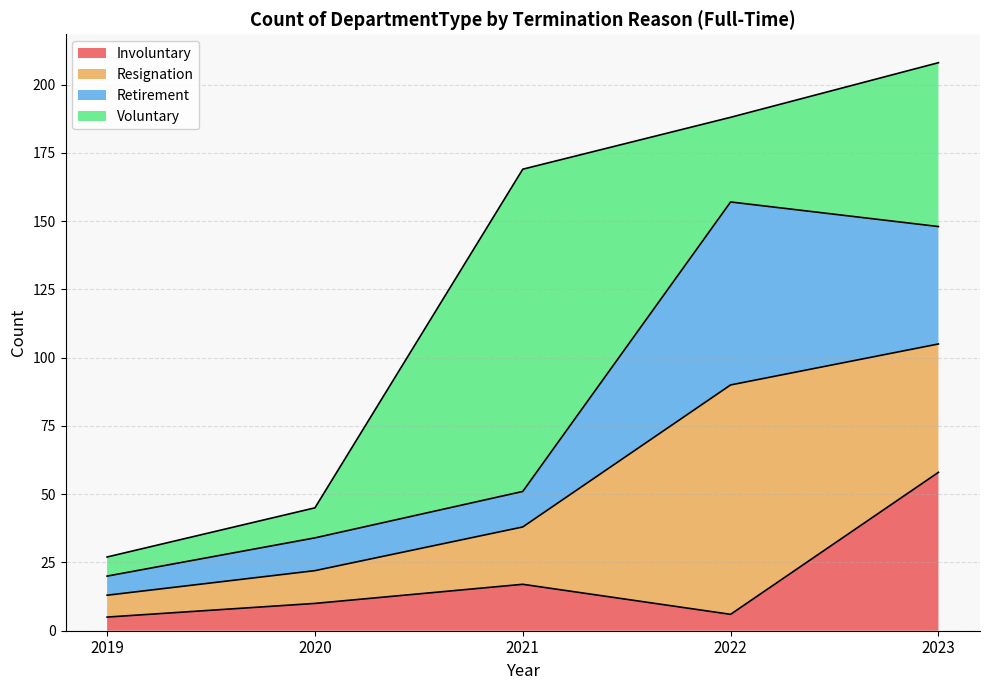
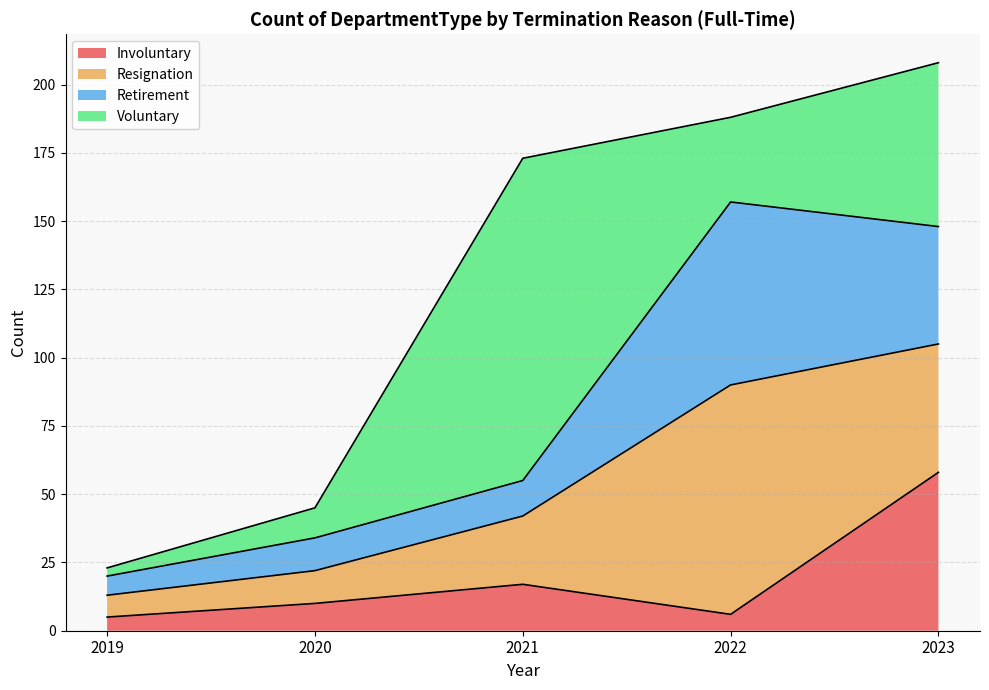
Voluntary, 2019: 7 -> 3
Resignation, 2021: 21 -> 25
